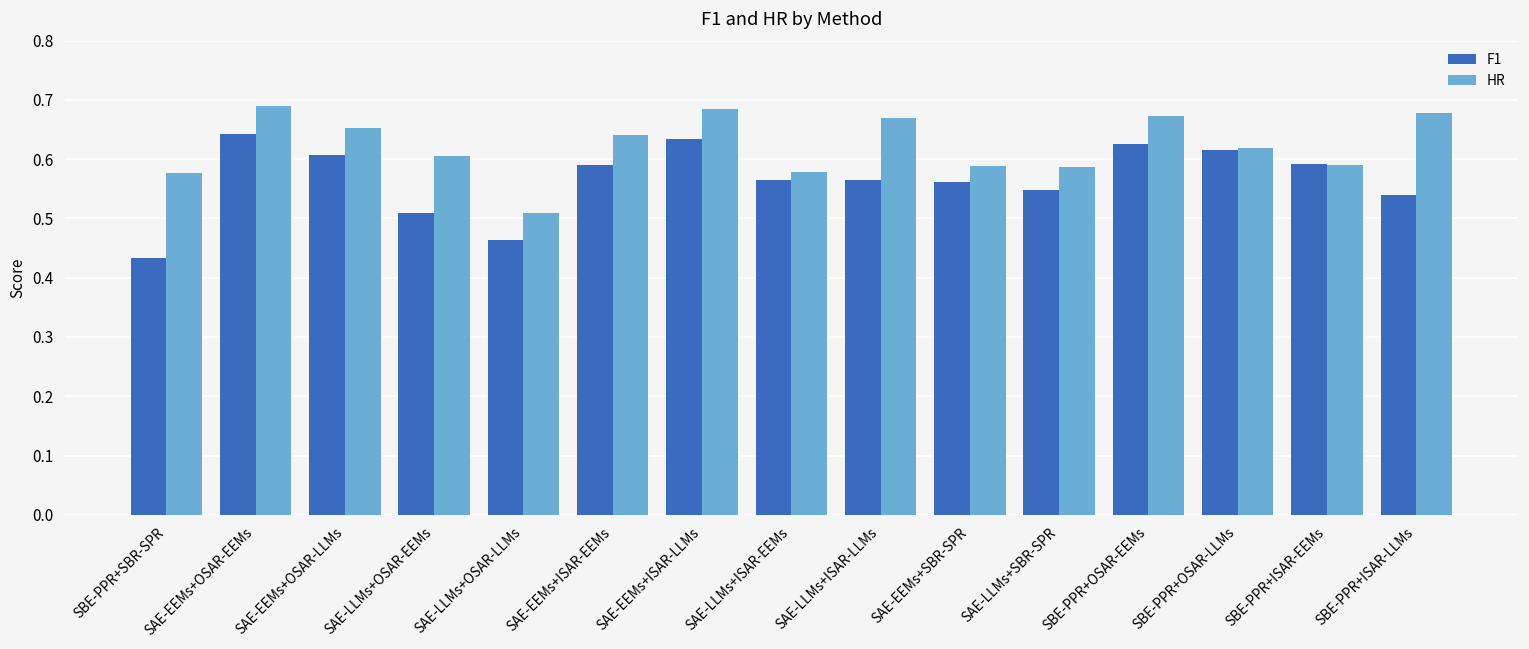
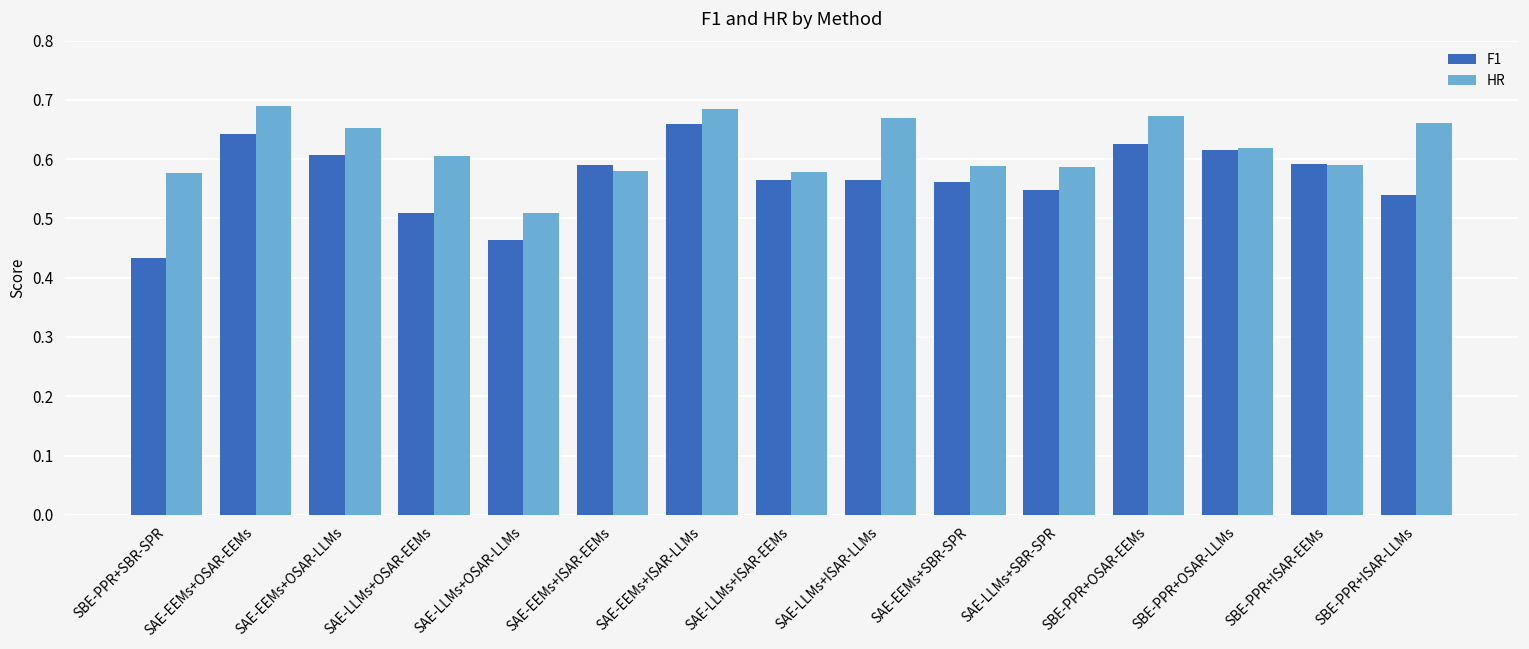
HR, SAE-EEMs+ISAR-EEMs: 0.64 -> 0.58
F1, SAE-EEMs+ISAR-LLMs: 0.63 -> 0.66
HR, SBE-PPR+ISAR-LLMs: 0.68 -> 0.66
